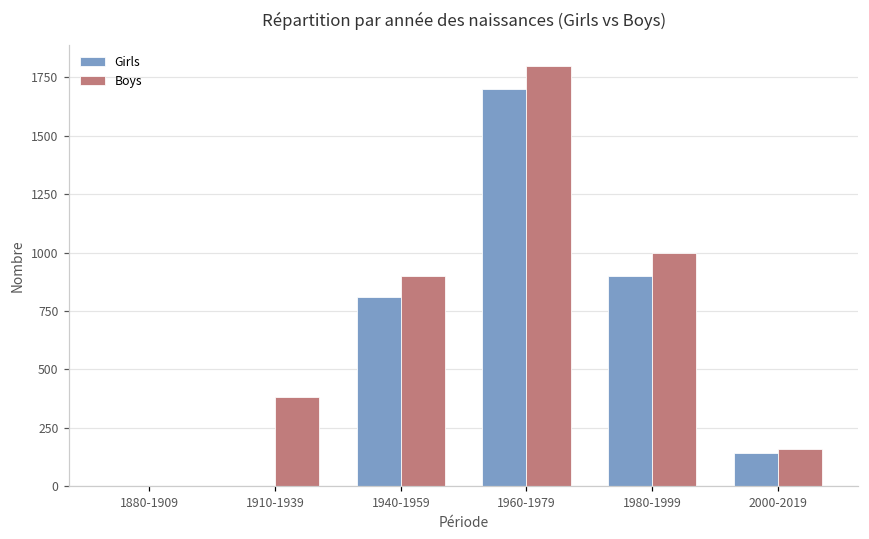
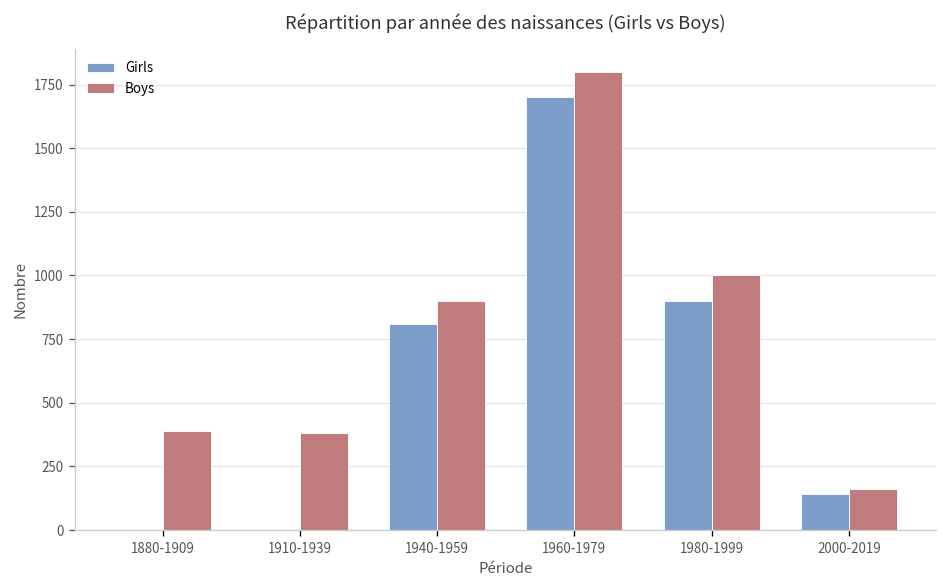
Boys, 1880-1909: 0 -> 390
